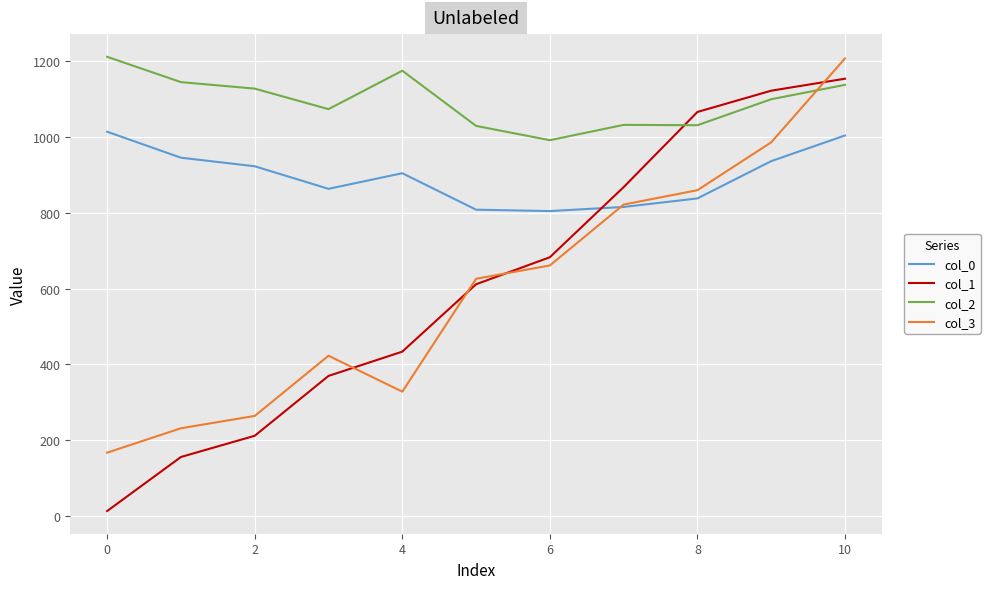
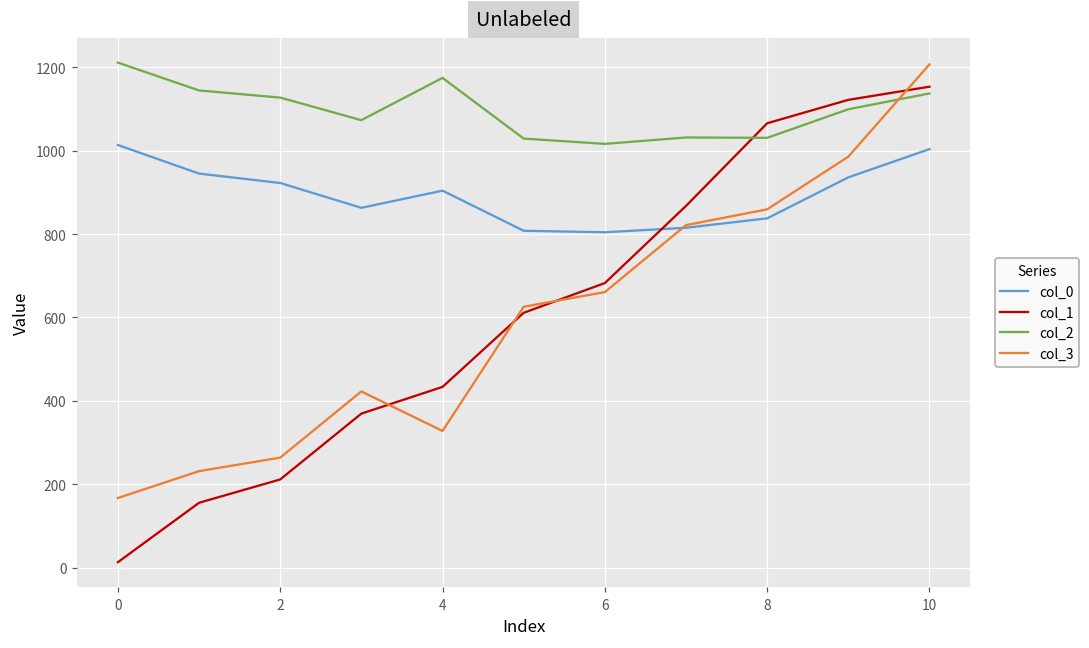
col_2, 6: 990 -> 1020
